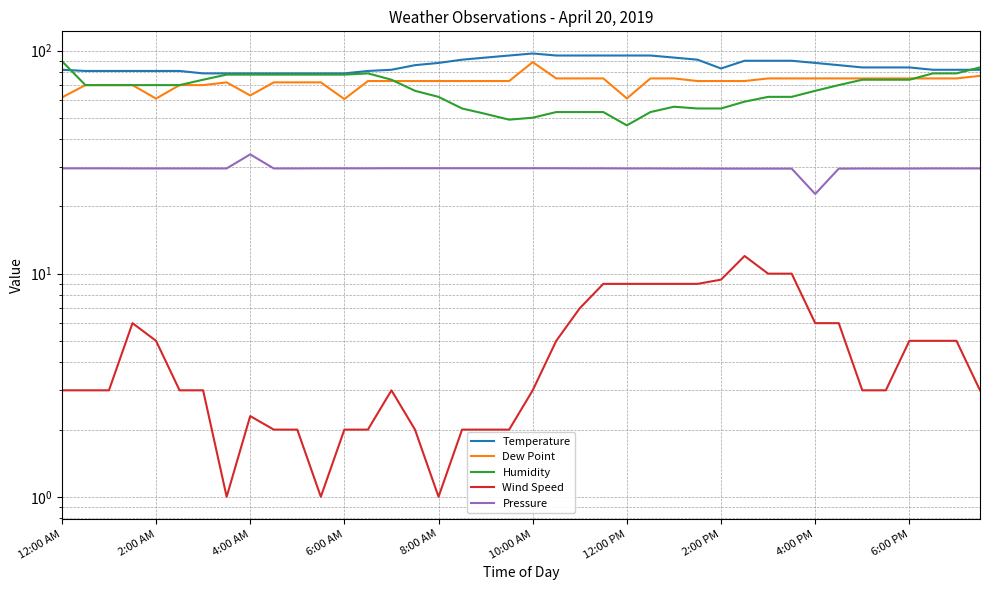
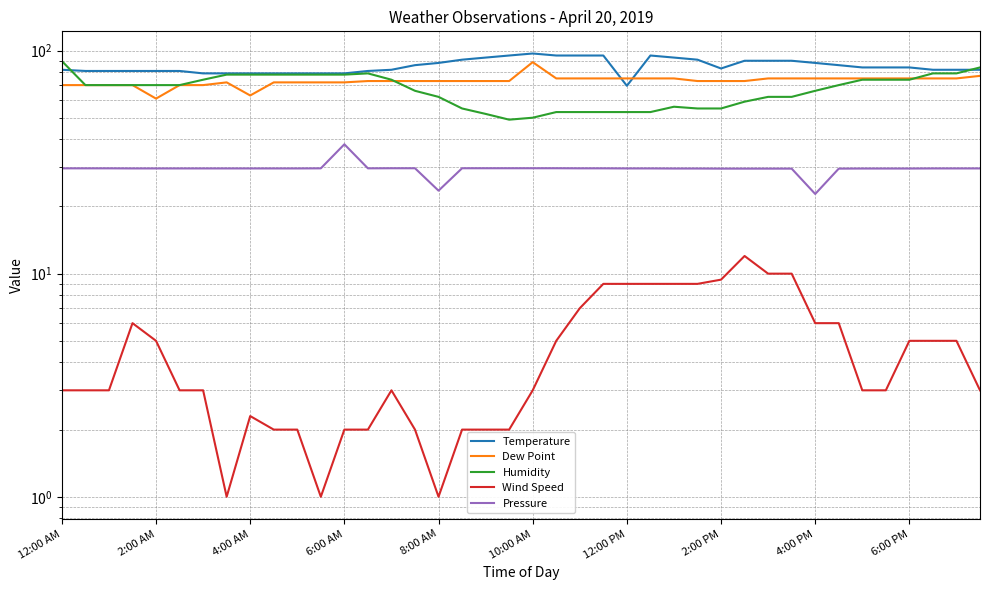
Dew Point, 12:00 AM: 62 -> 70
Pressure, 4:00 AM: 34 -> 30
Dew Point, 6:00 AM: 61 -> 72
Pressure, 6:00 AM: 30 -> 38
Pressure, 8:00 AM: 30 -> 24
Temperature, 12:00 PM: 95 -> 70
Dew Point, 12:00 PM: 61 -> 75
Humidity, 12:00 PM: 46 -> 53
